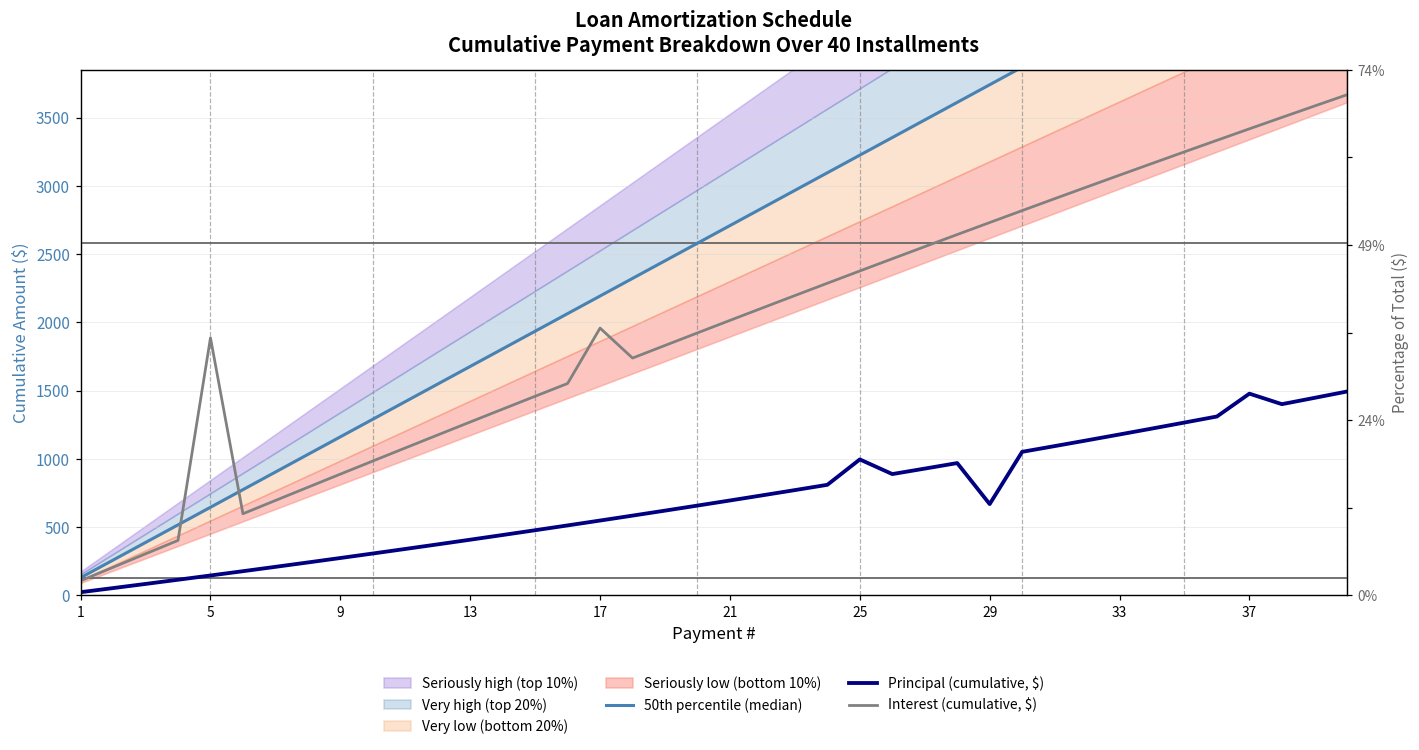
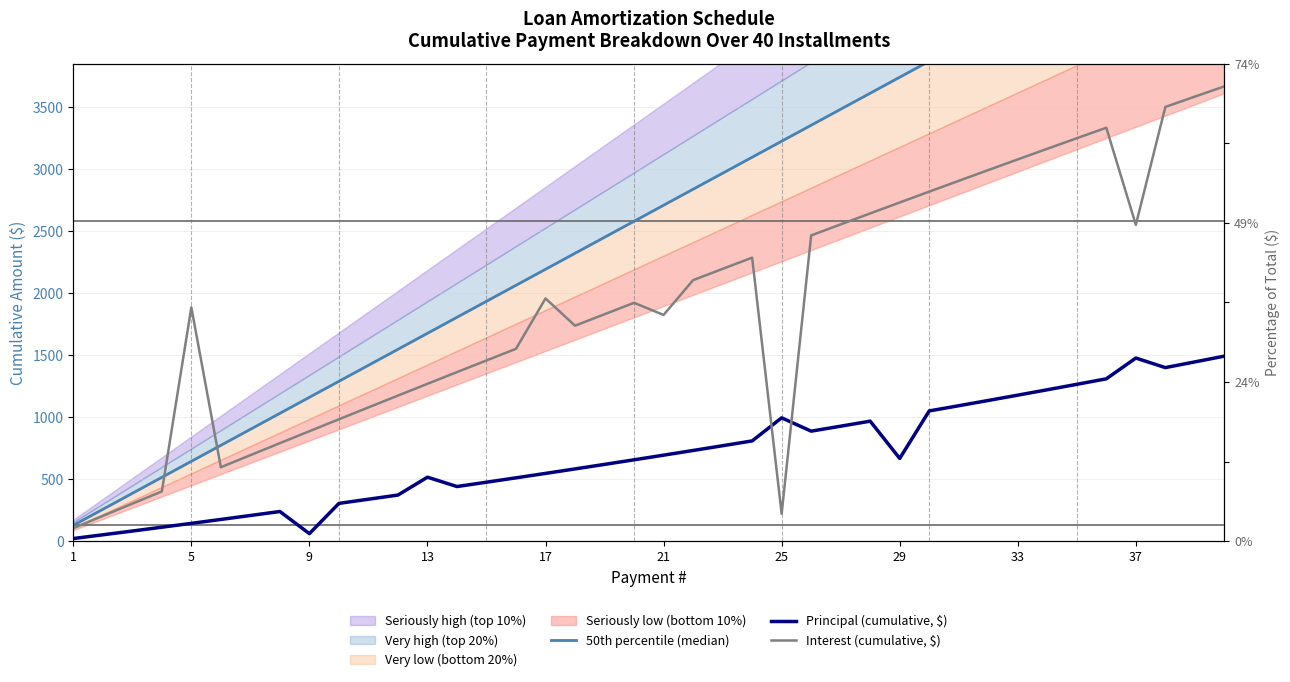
Principal (cumulative, $), 9: 270 -> 60
Principal (cumulative, $), 13: 410 -> 520
Interest (cumulative, $), 21: 2010 -> 1820
Interest (cumulative, $), 25: 2380 -> 220
Interest (cumulative, $), 37: 3420 -> 2550
